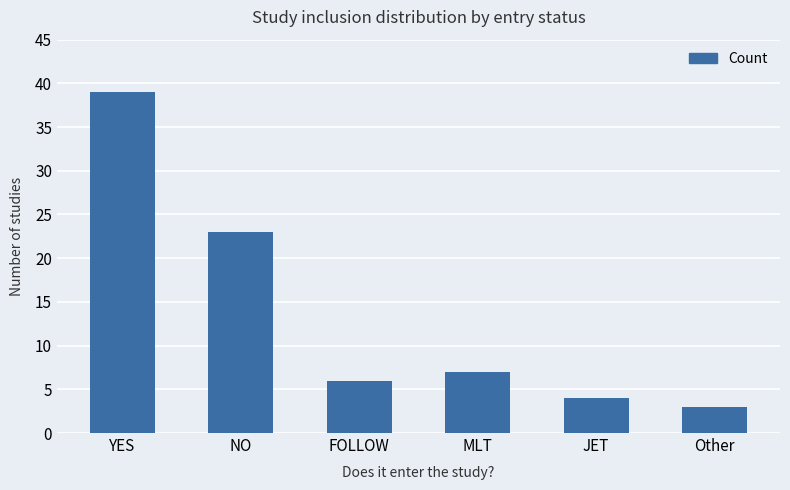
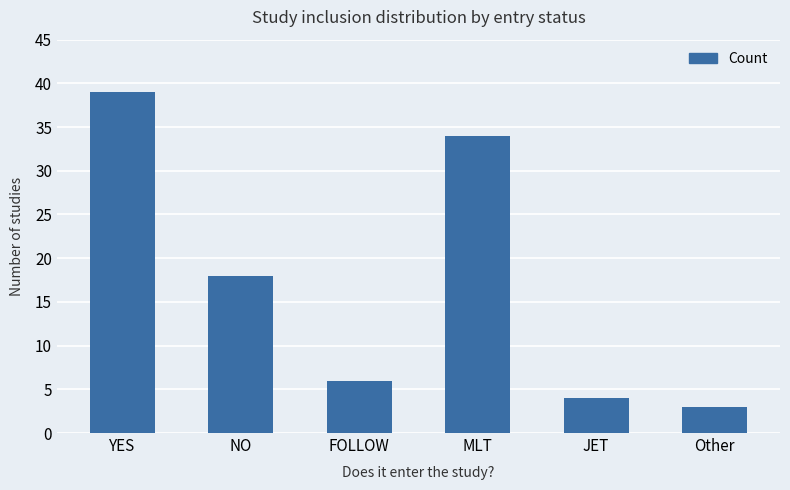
NO: 23 -> 18
MLT: 7 -> 34
